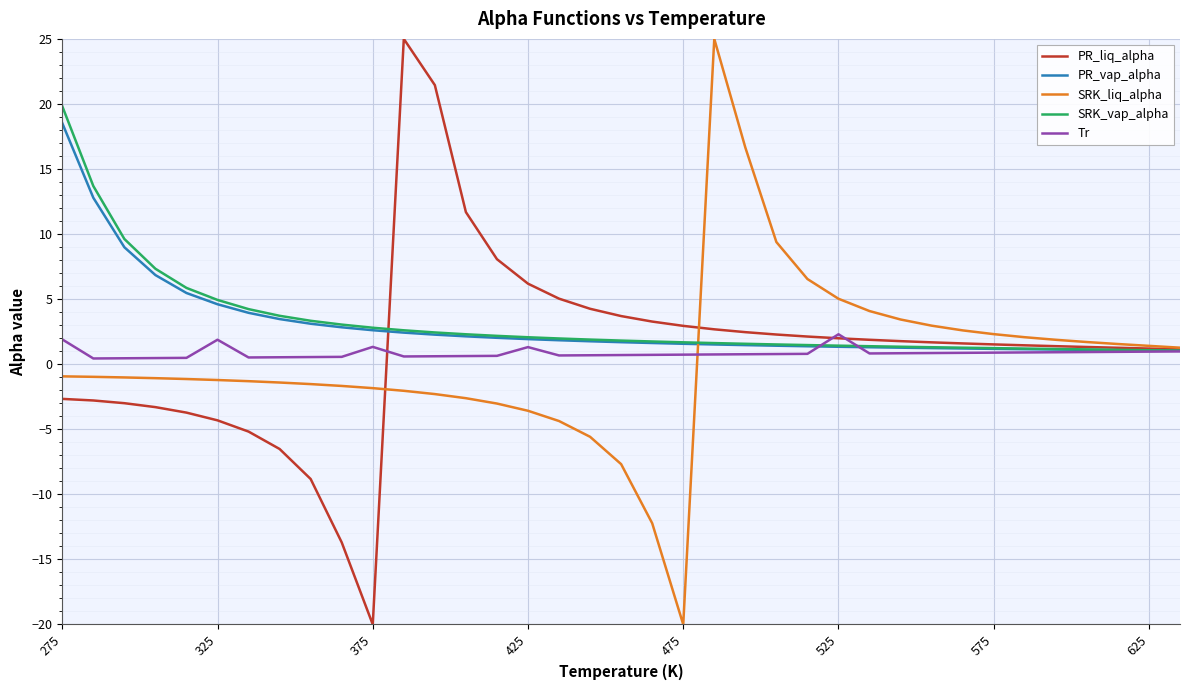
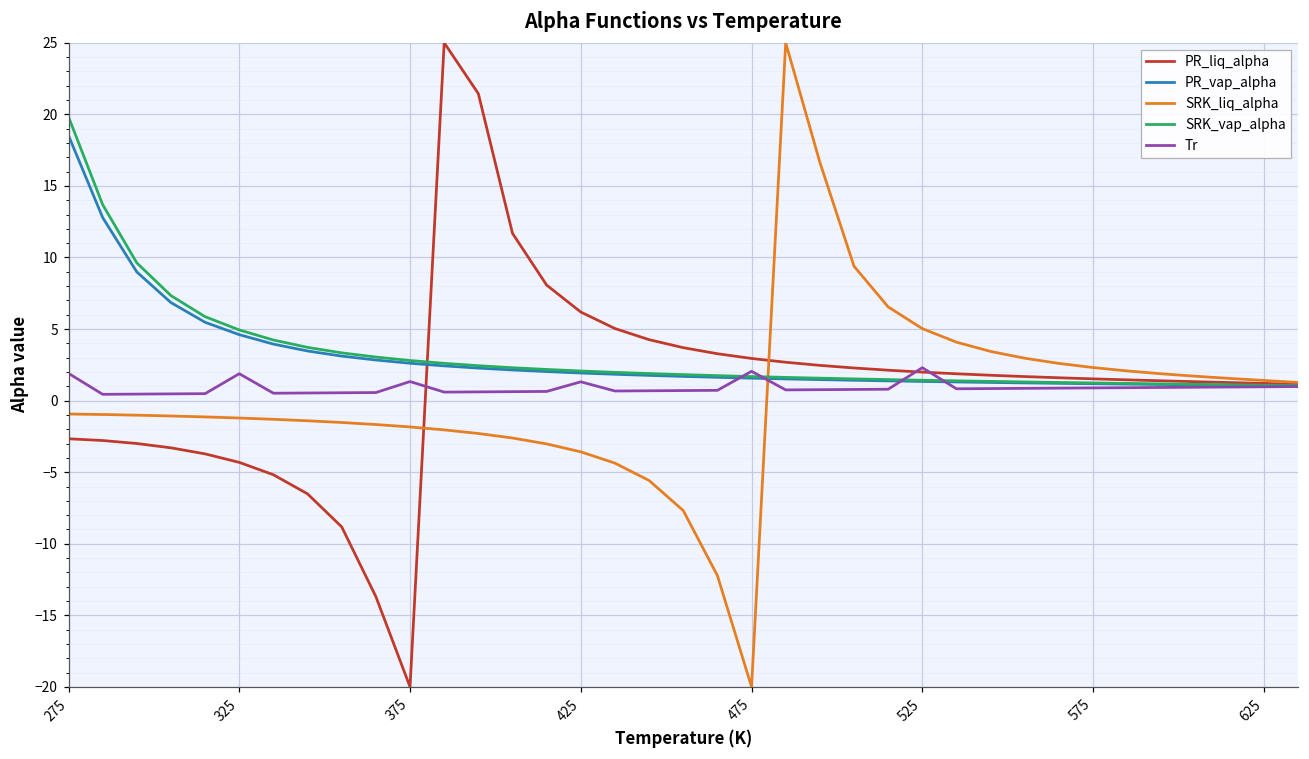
Tr, 475: 0.7 -> 2.0
